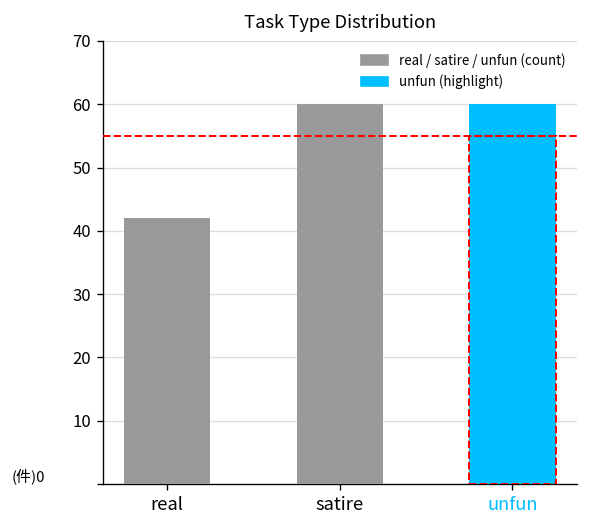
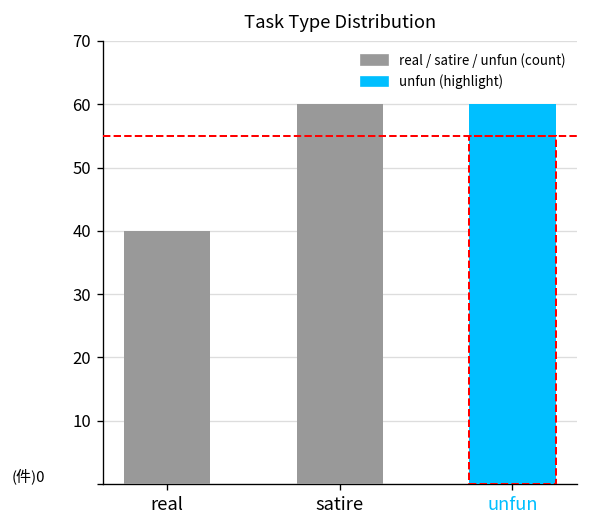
real: 42 -> 40
